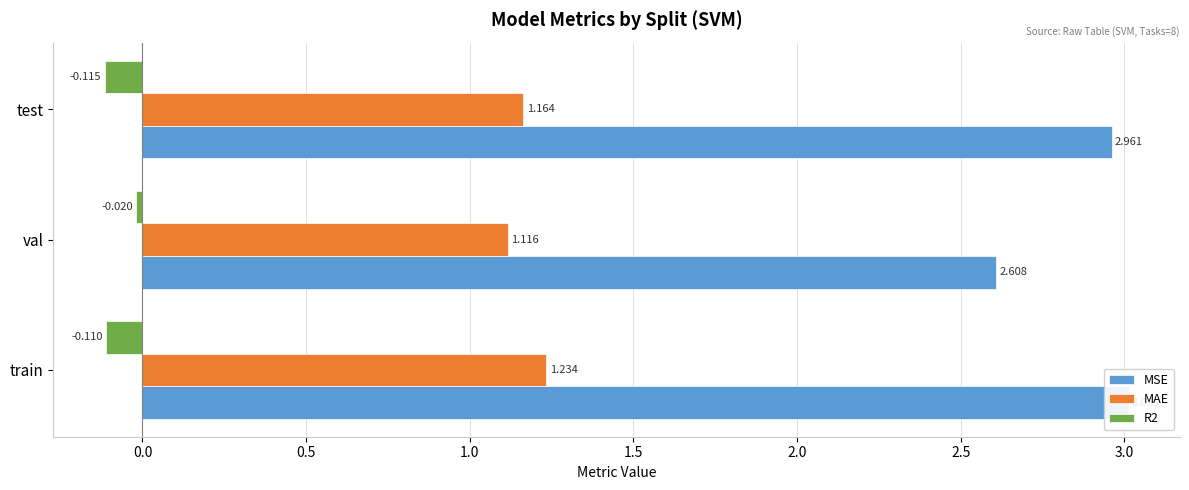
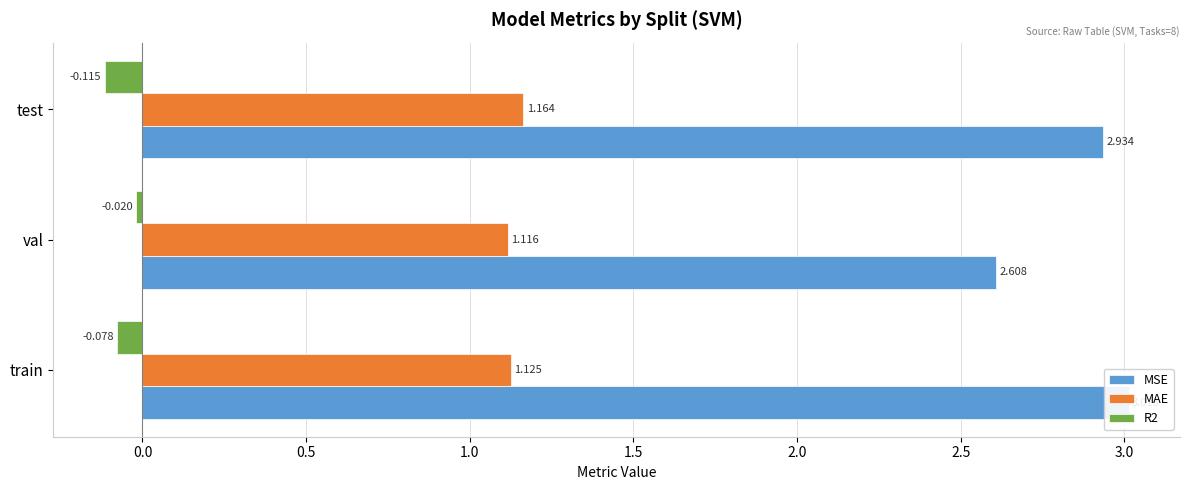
MSE, test: 2.961 -> 2.934
R2, train: -0.110 -> -0.078
MAE, train: 1.234 -> 1.125
